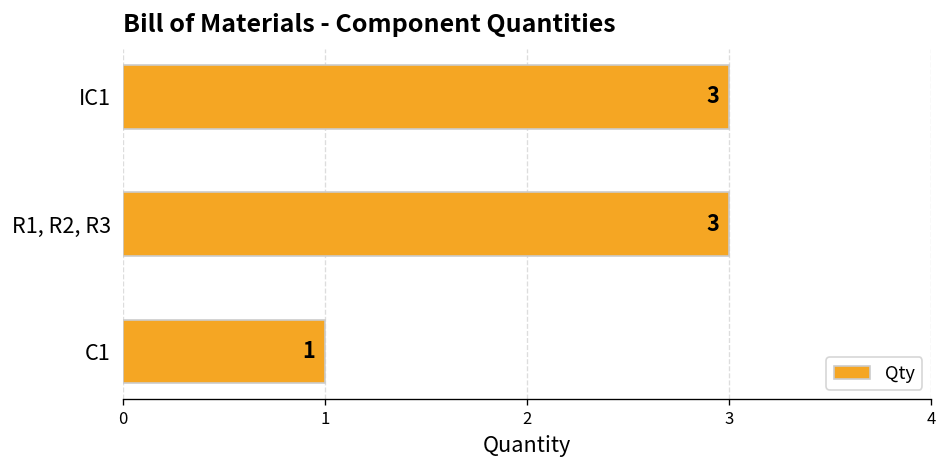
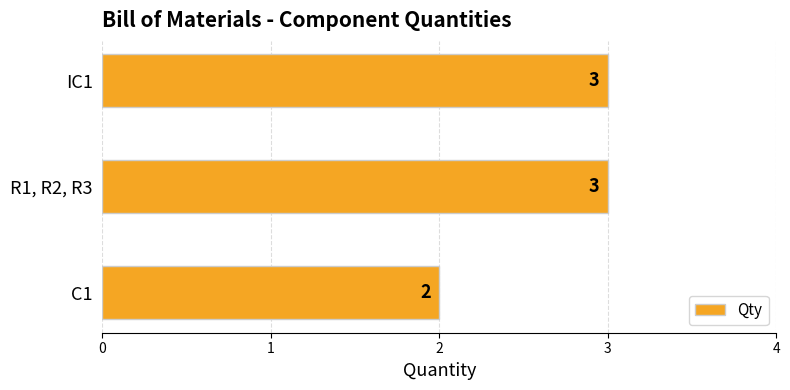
C1: 1 -> 2
